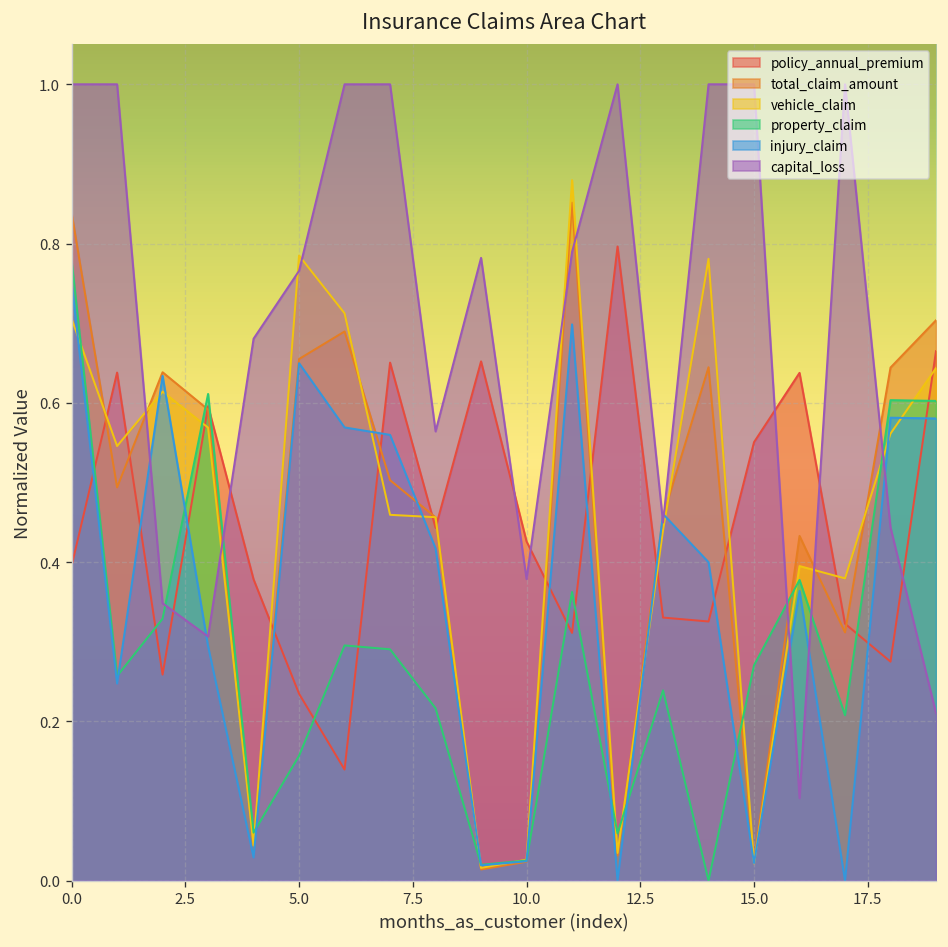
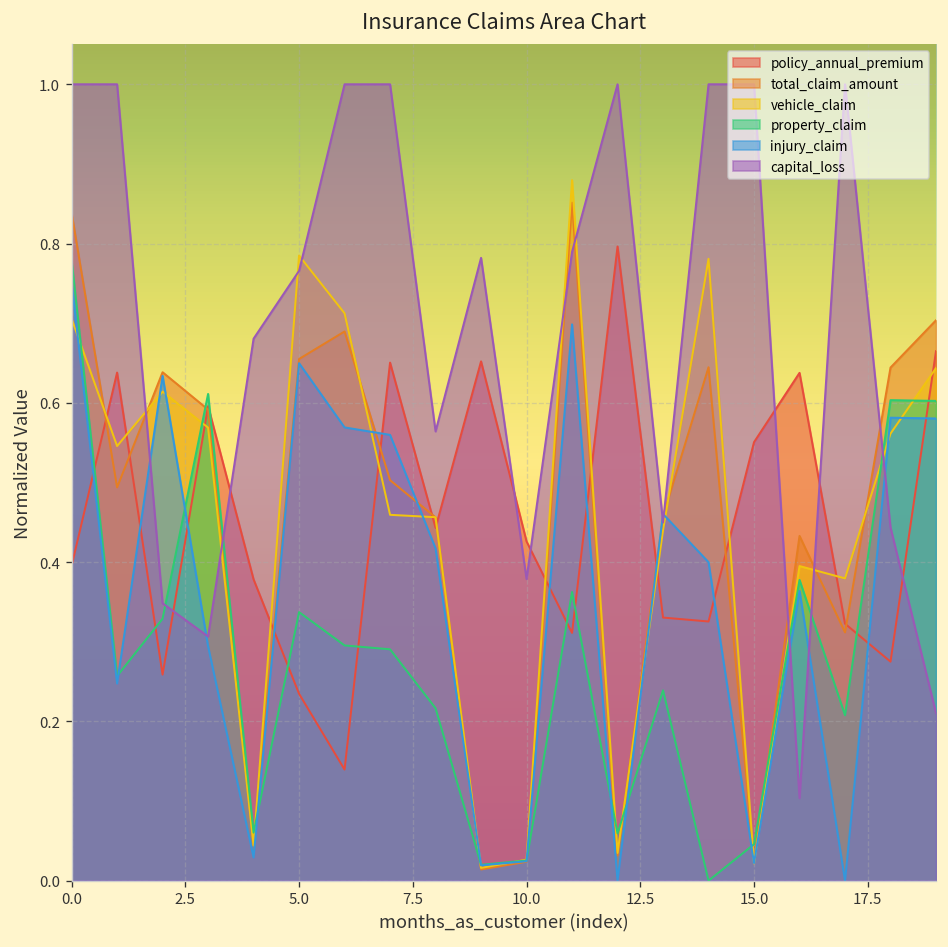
property_claim, 5.0: 0.16 -> 0.34
property_claim, 15.0: 0.27 -> 0.05
